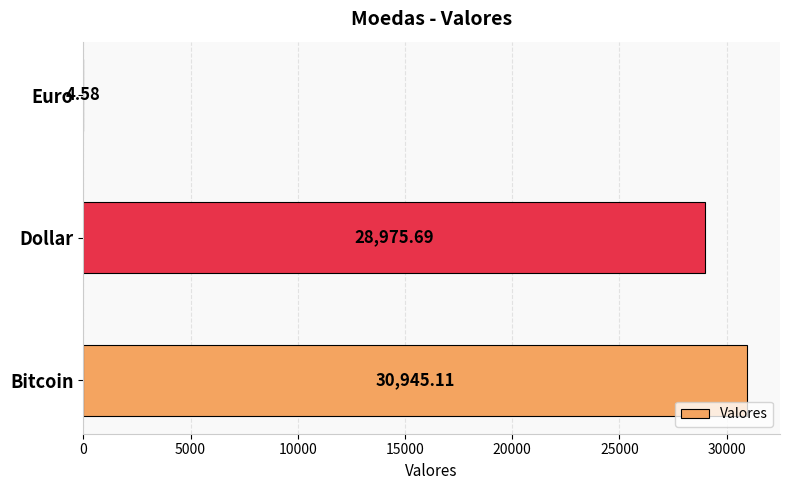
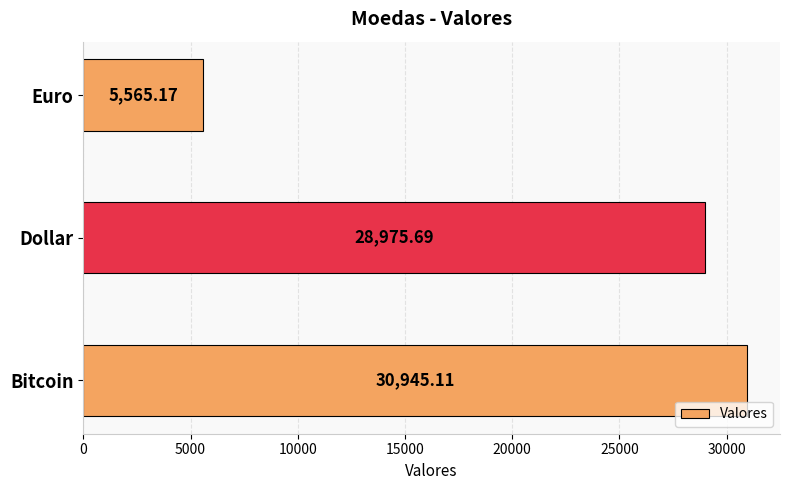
Euro: 4.58 -> 5,565.17
